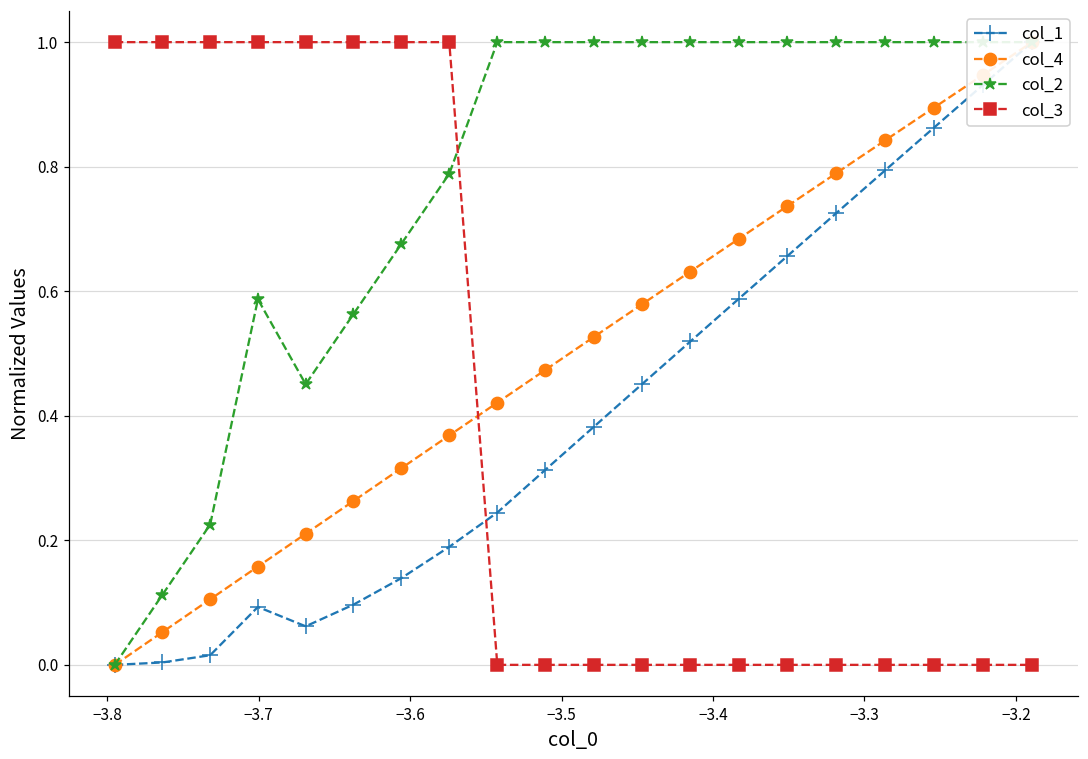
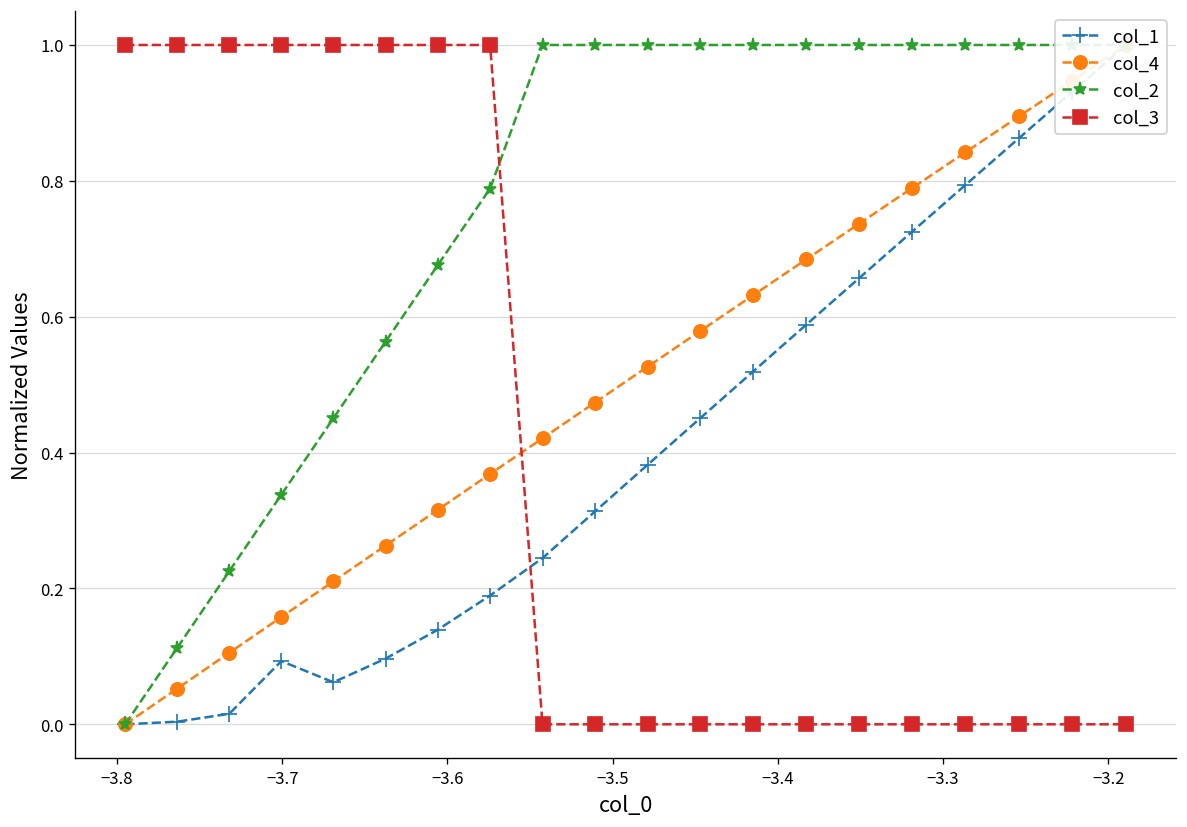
col_2, −3.7: 0.59 -> 0.34
